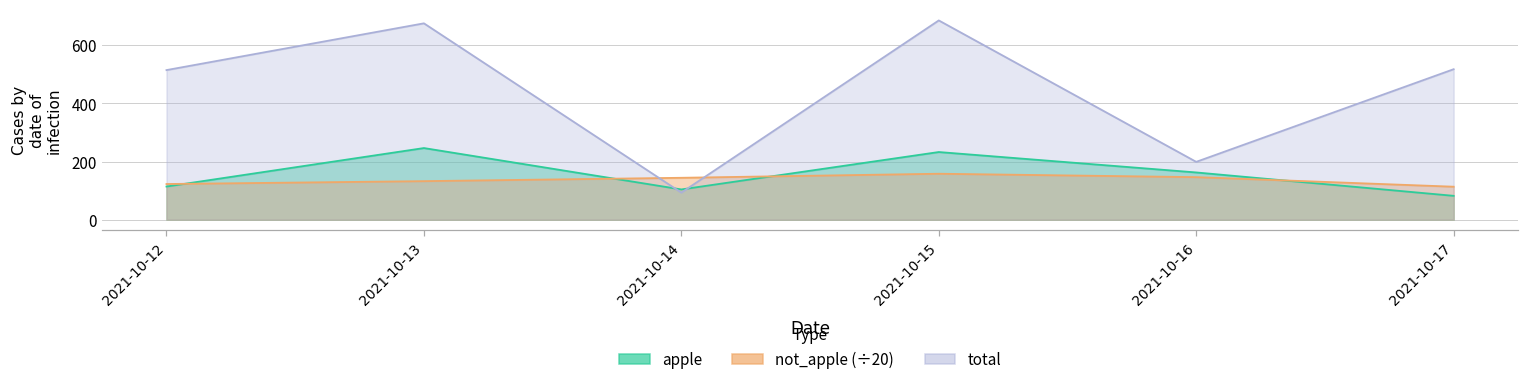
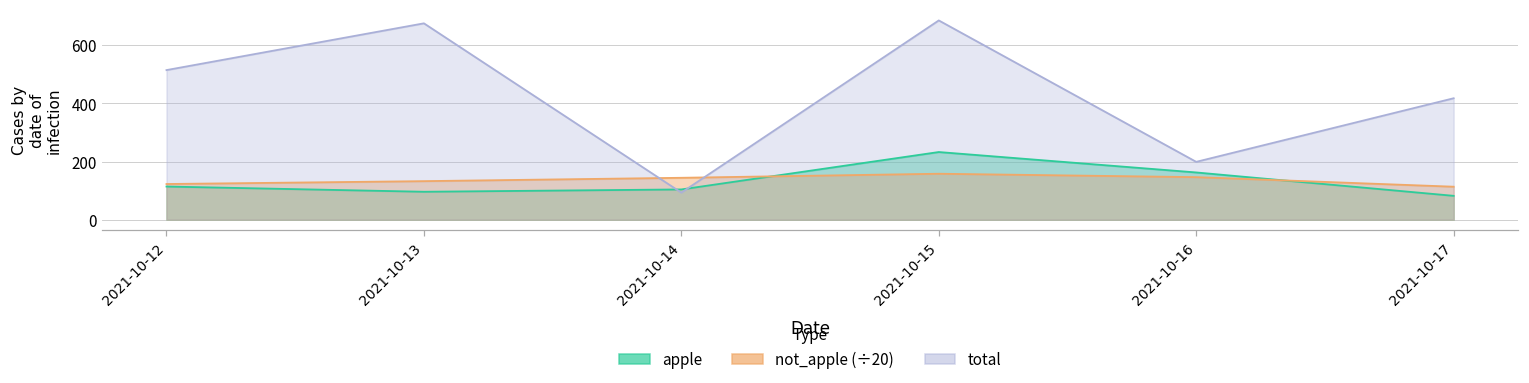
apple, 2021-10-13: 250 -> 100
total, 2021-10-17: 520 -> 420
